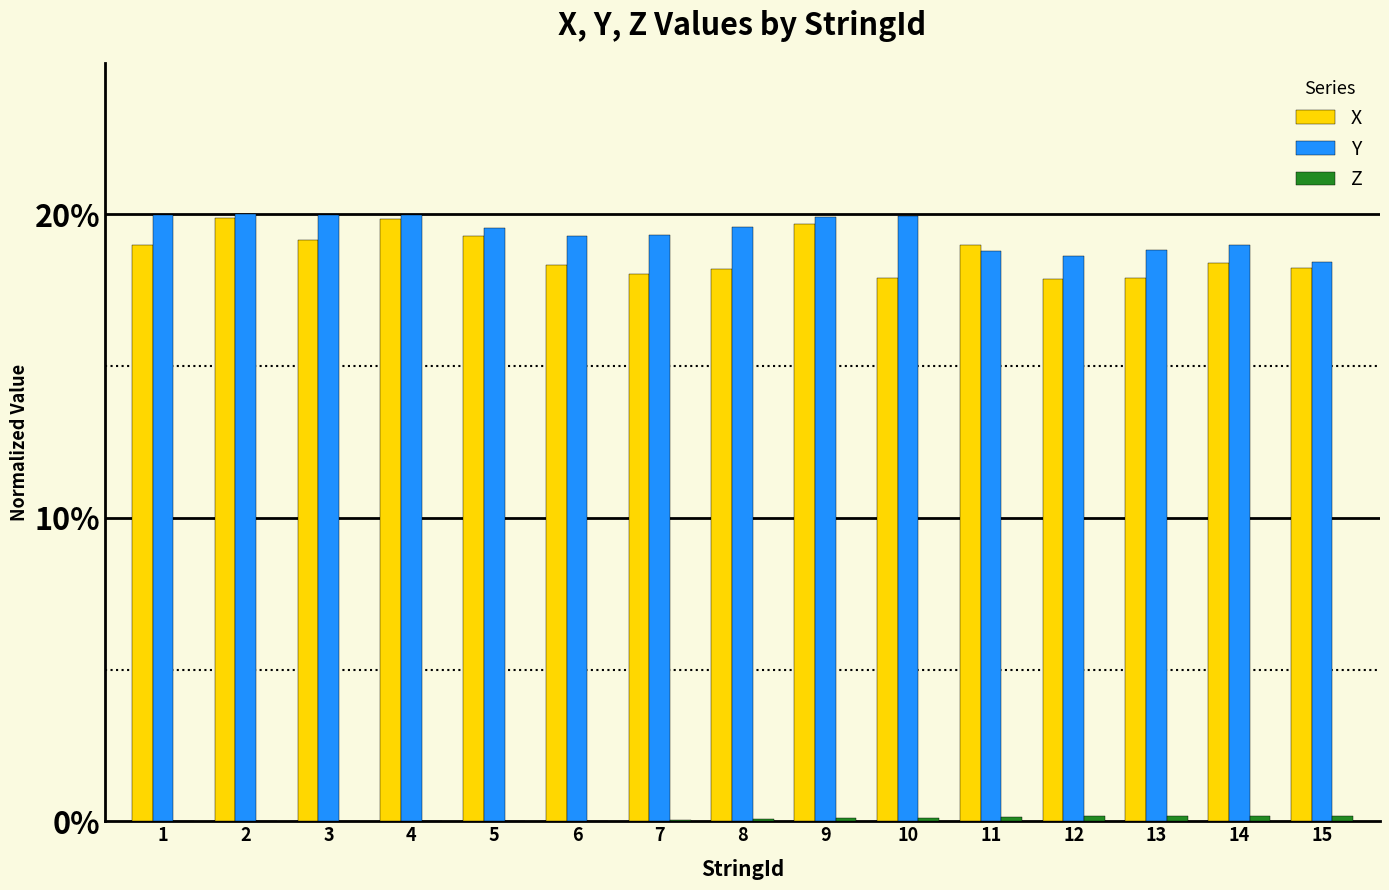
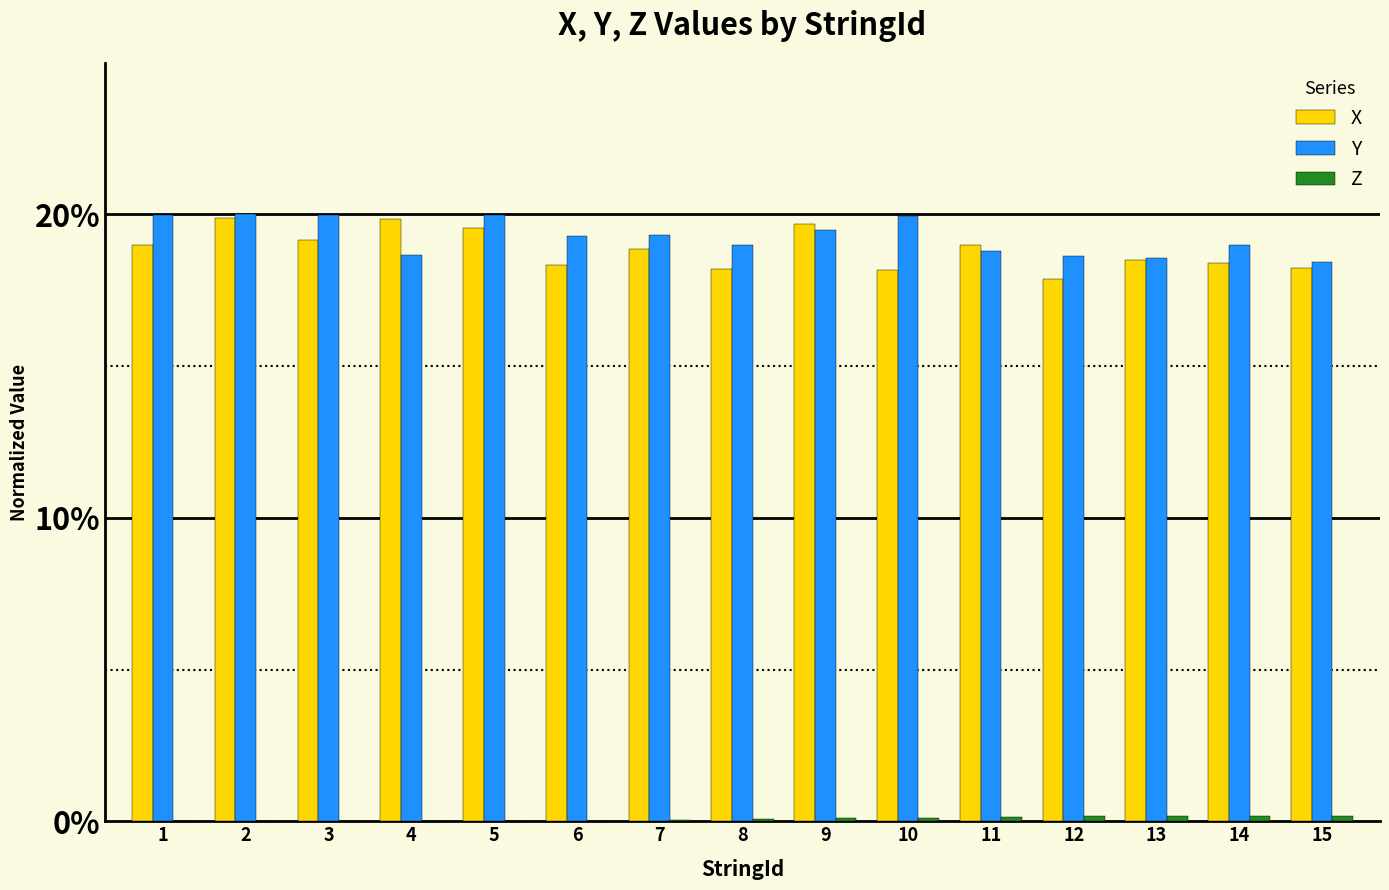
Y, 4: 20.0% -> 18.7%
X, 5: 19.3% -> 19.6%
Y, 5: 19.5% -> 20.0%
X, 7: 18.0% -> 18.9%
Y, 8: 19.6% -> 19.0%
Y, 9: 19.9% -> 19.5%
X, 10: 17.9% -> 18.2%
X, 13: 17.9% -> 18.5%
Y, 13: 18.8% -> 18.6%
